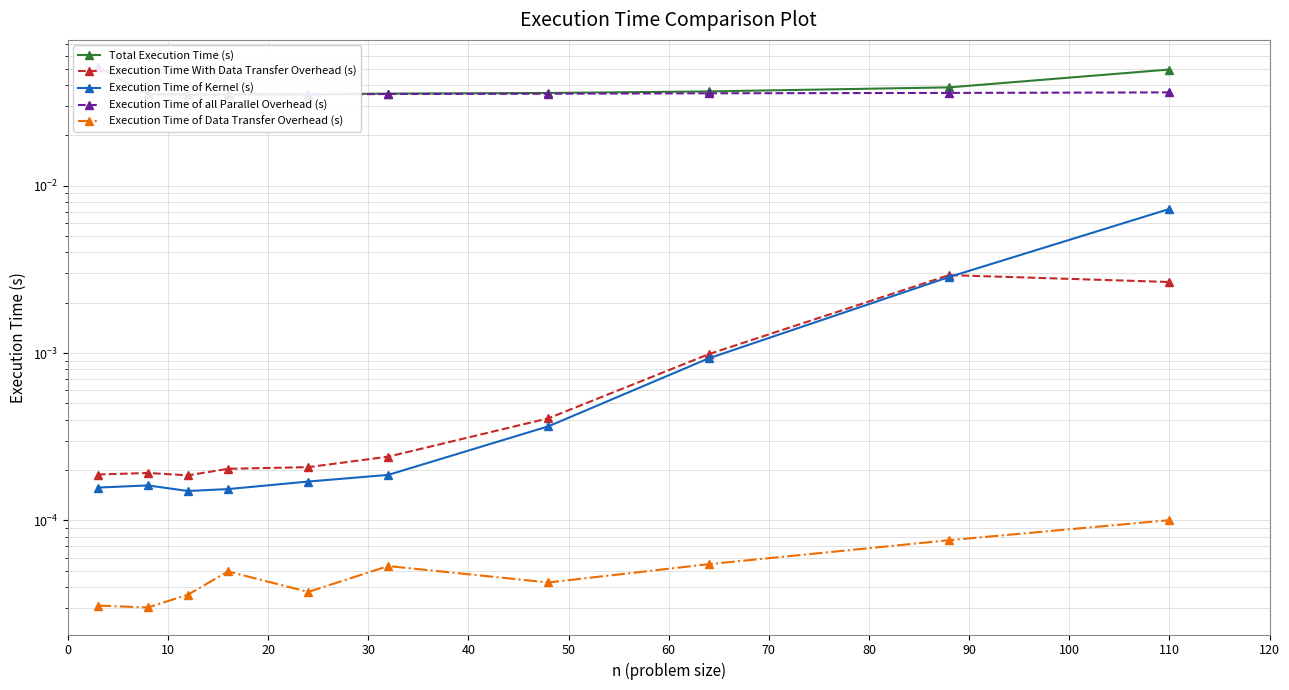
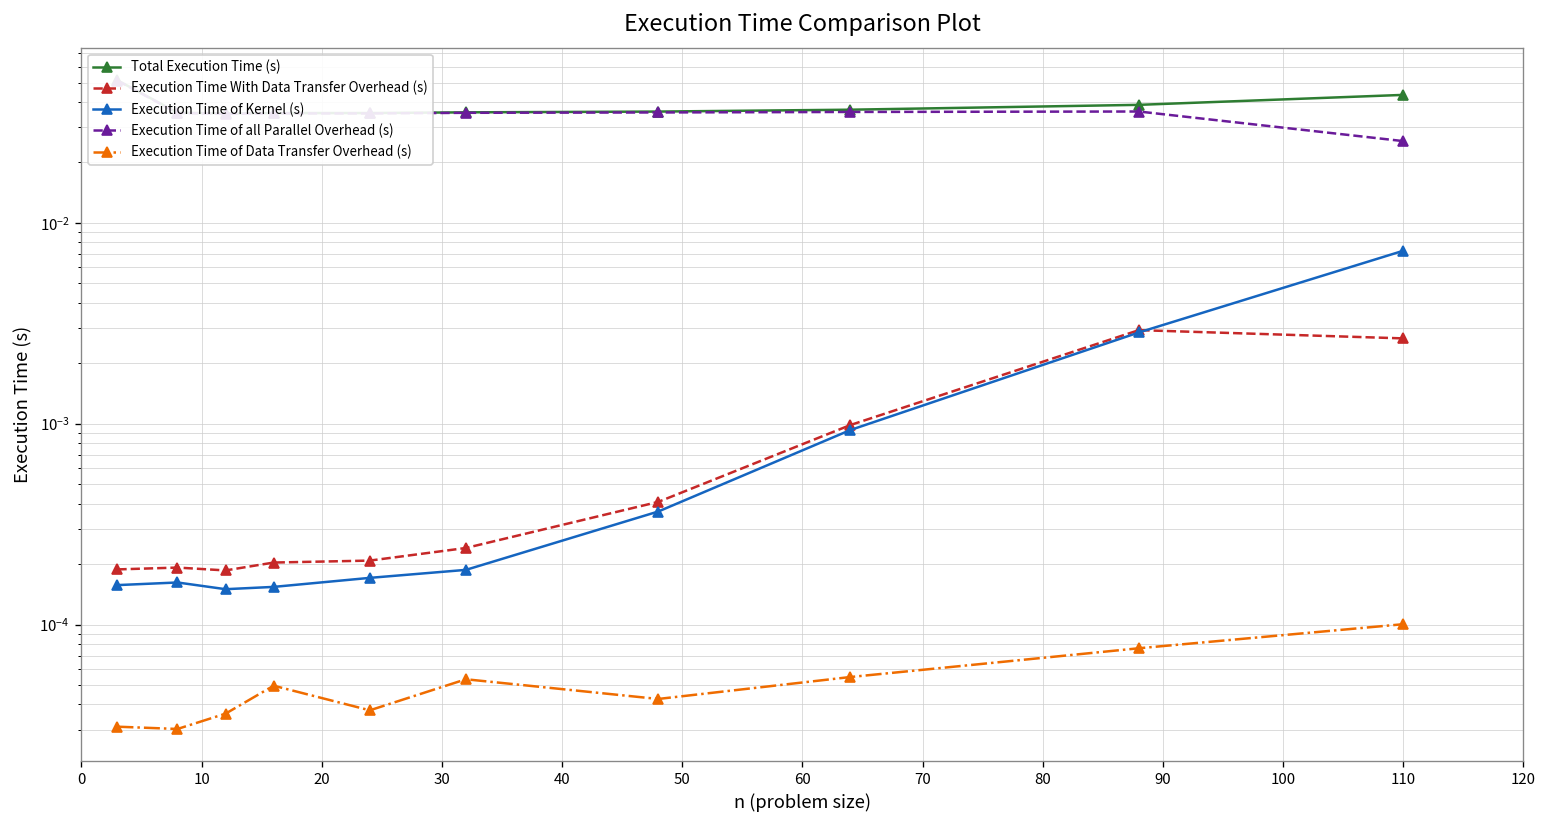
Total Execution Time (s), 110: 0.050 -> 0.043
Execution Time of all Parallel Overhead (s), 110: 0.036 -> 0.026
